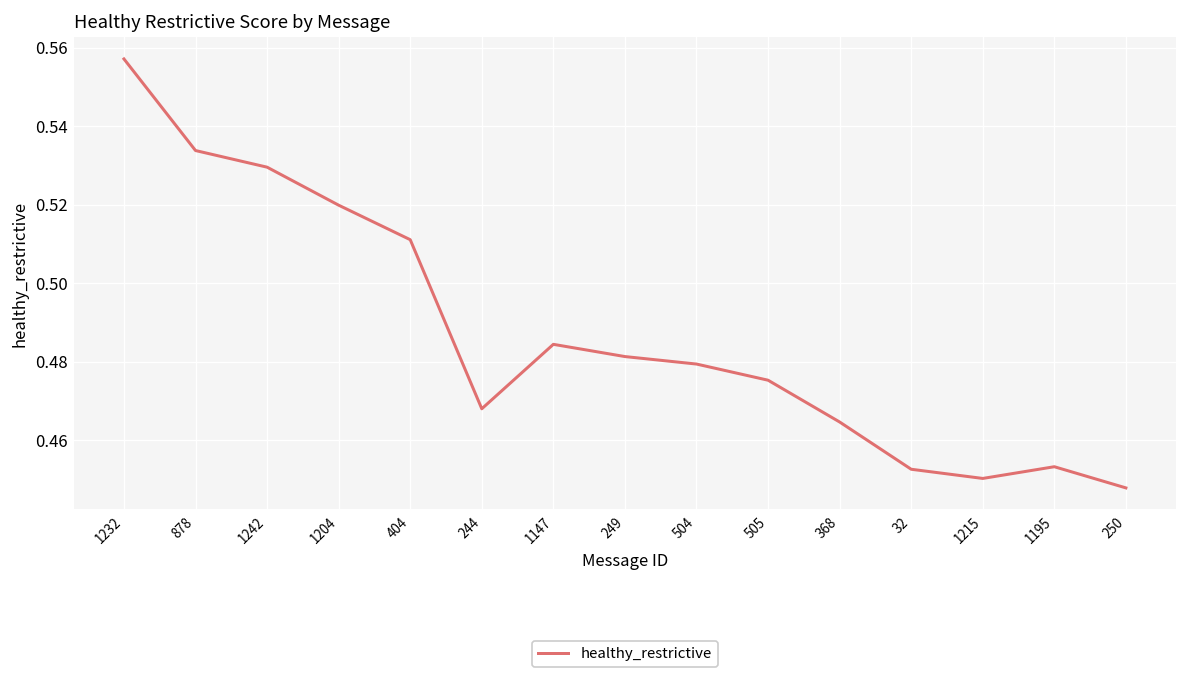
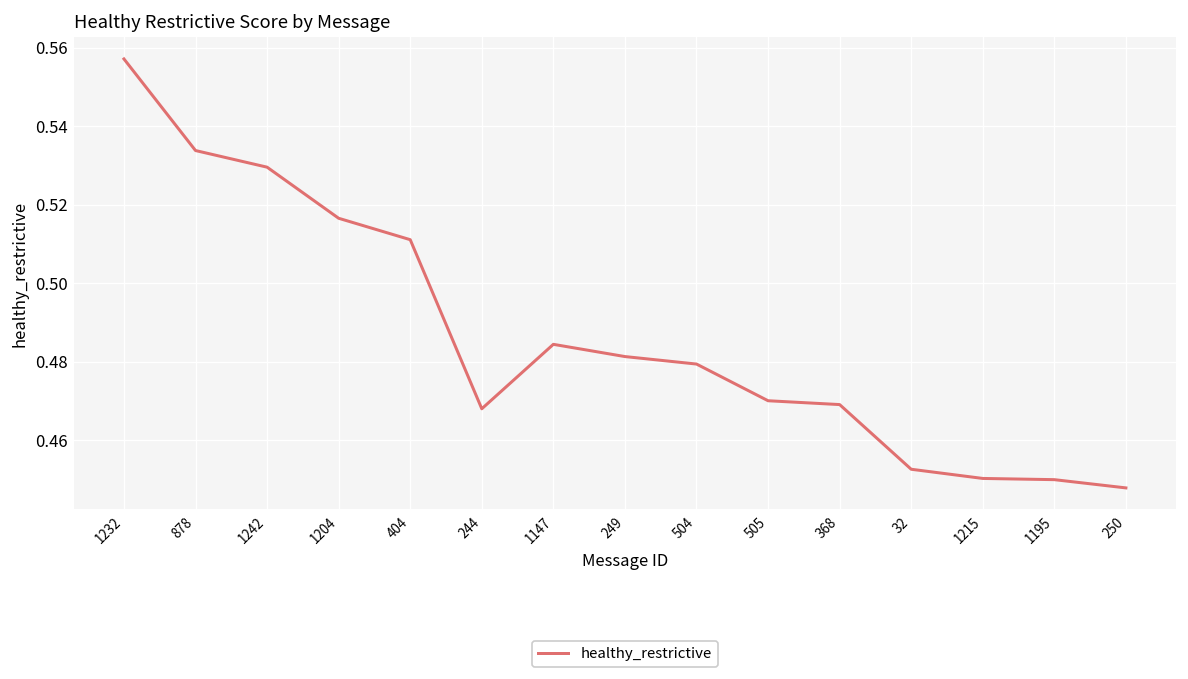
1204: 0.520 -> 0.517
505: 0.475 -> 0.470
368: 0.465 -> 0.469
1195: 0.453 -> 0.450
